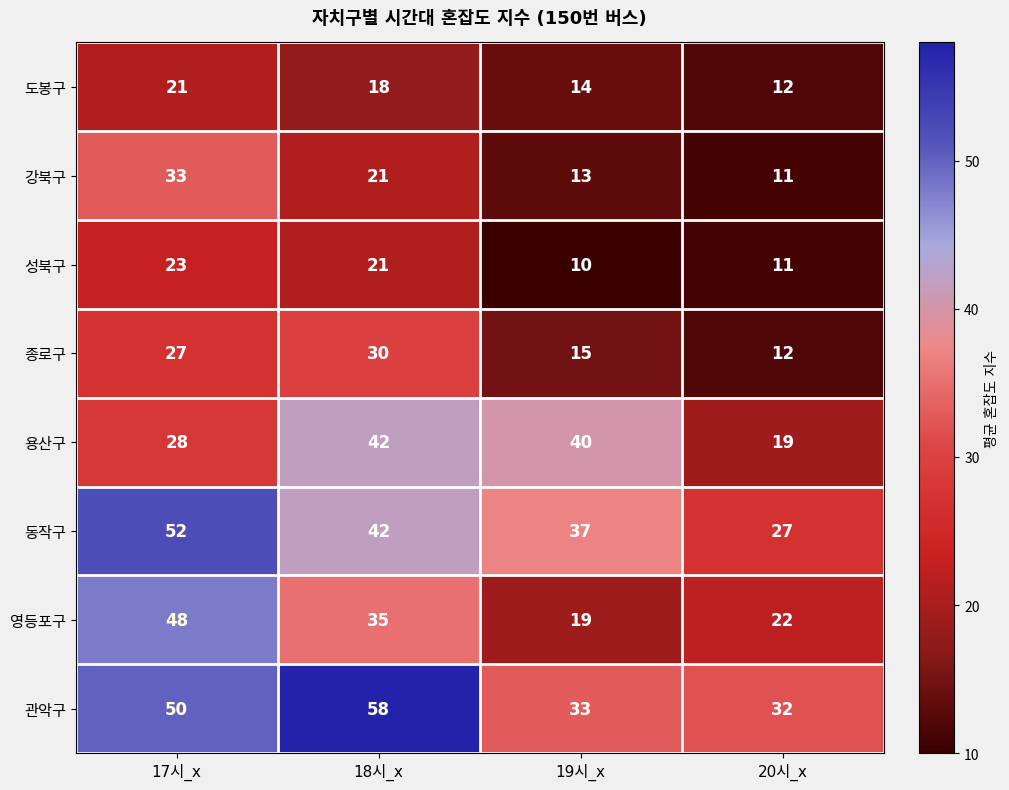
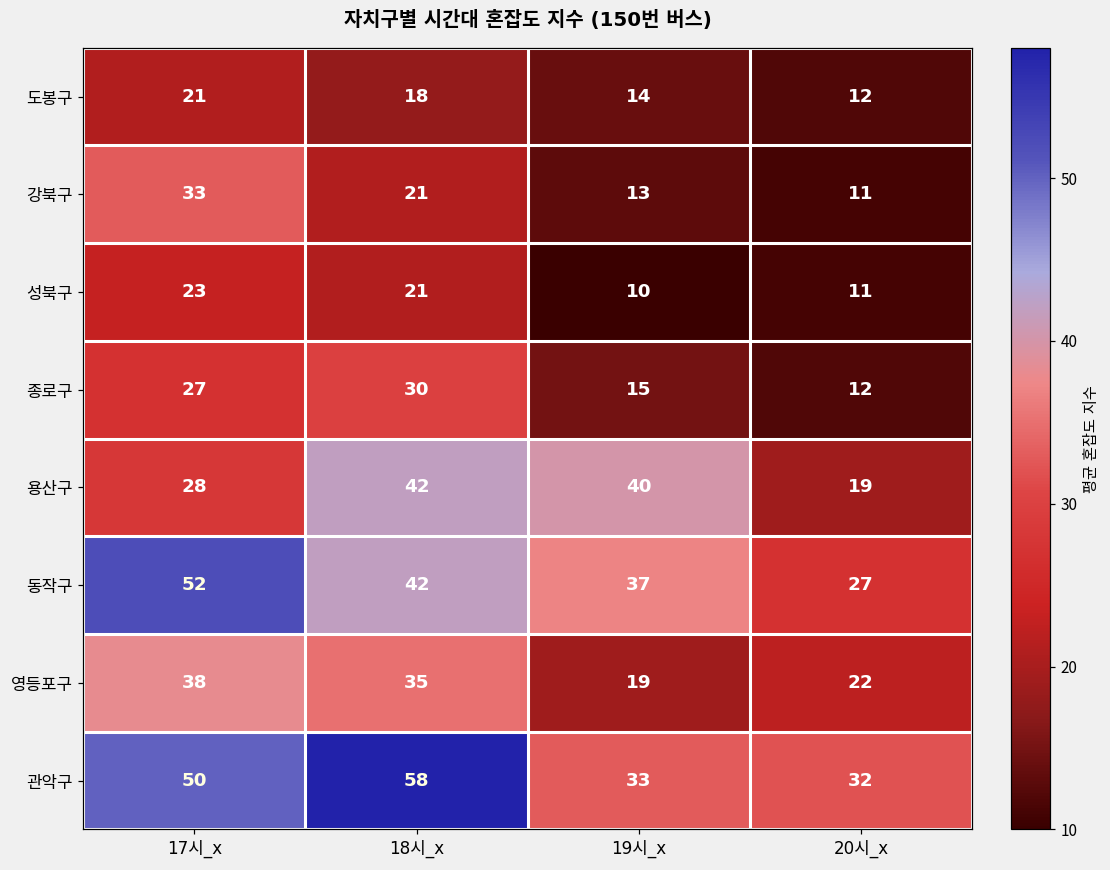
영등포구, 17시_x: 48 -> 38
